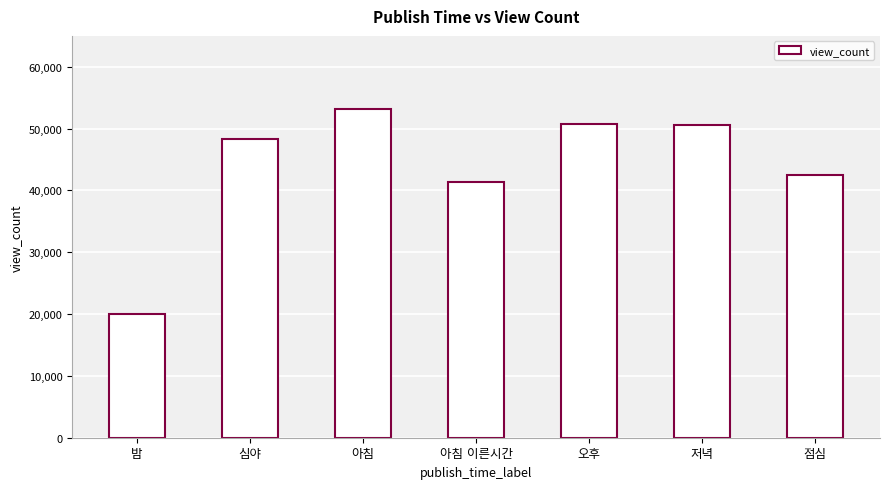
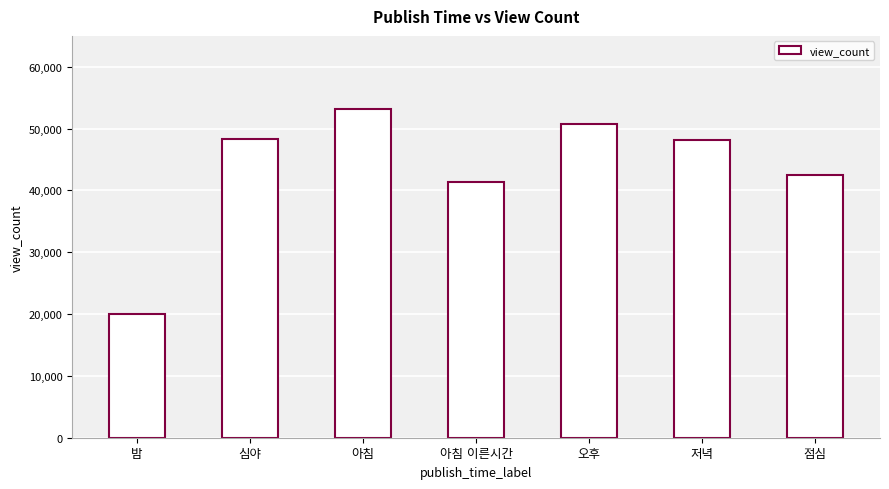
저녁: 51,000 -> 48,000
